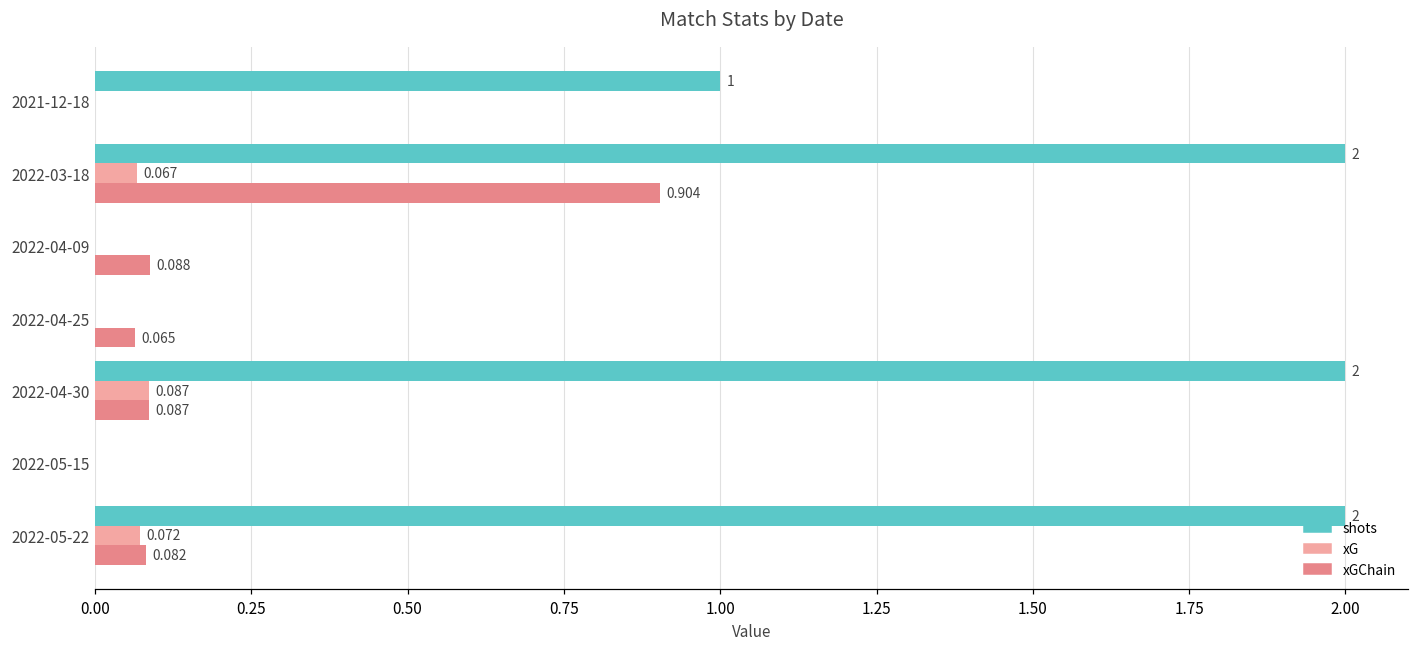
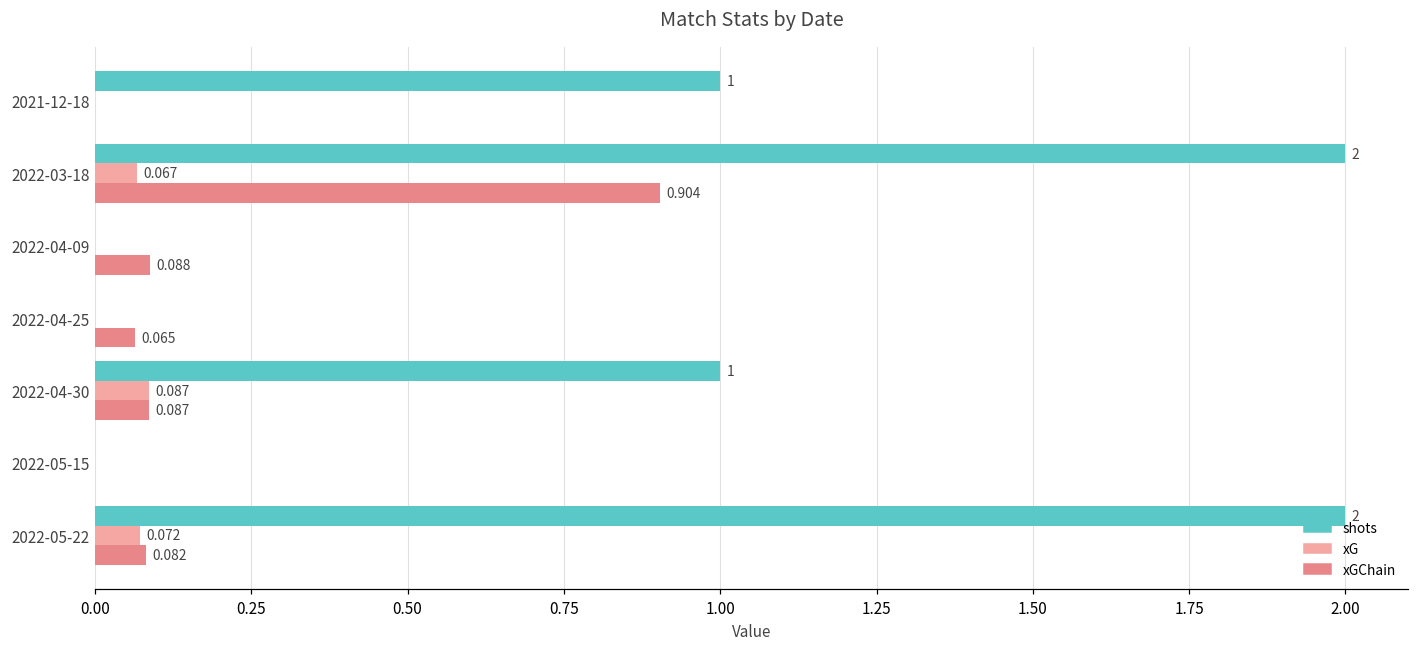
shots, 2022-04-30: 2 -> 1
